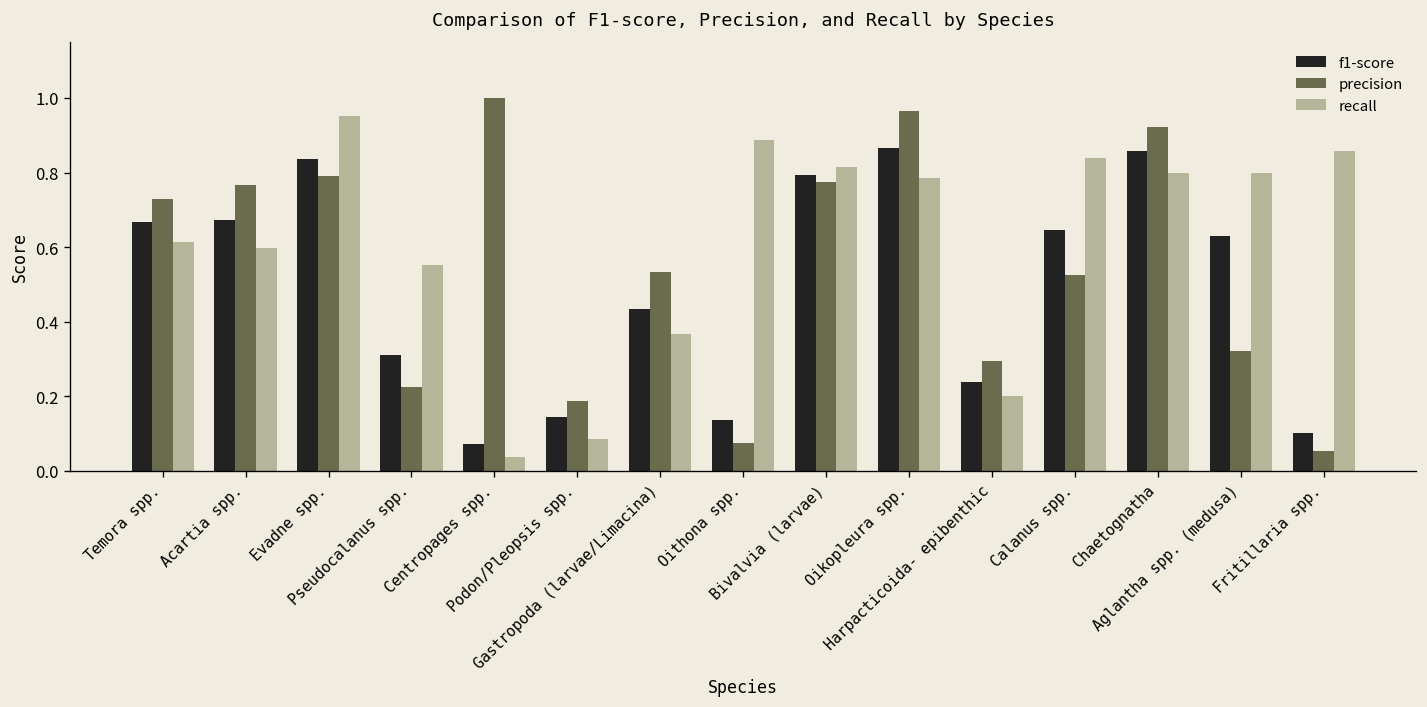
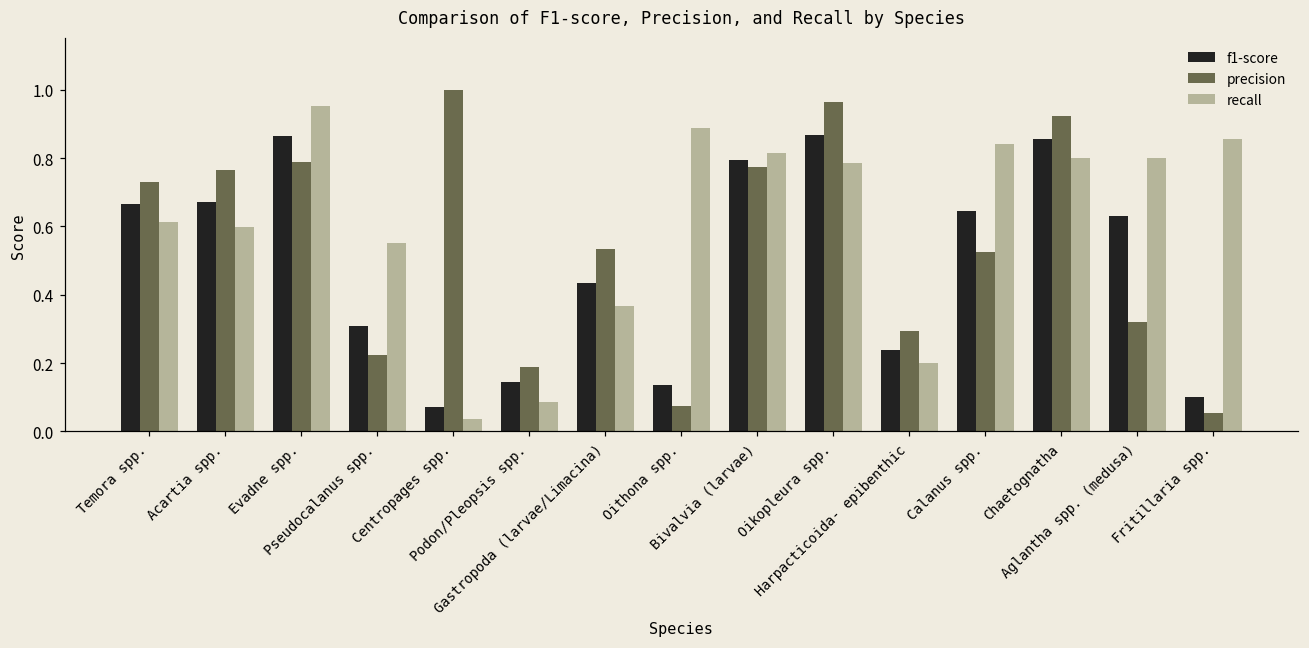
f1-score, Evadne spp.: 0.84 -> 0.86
